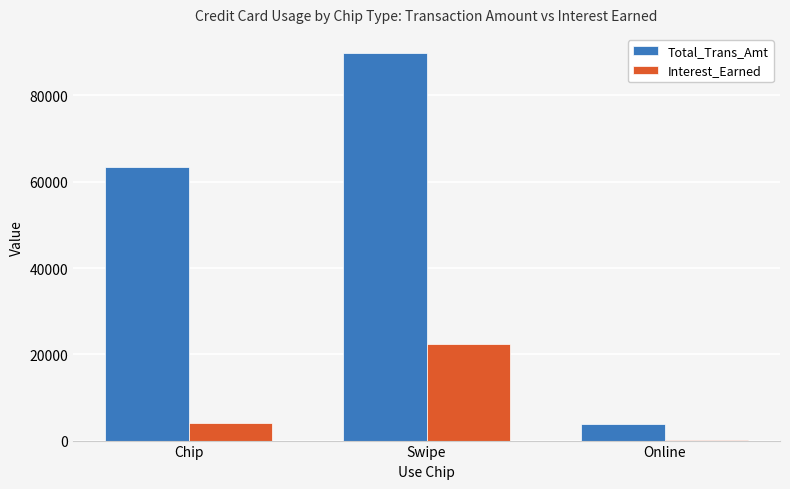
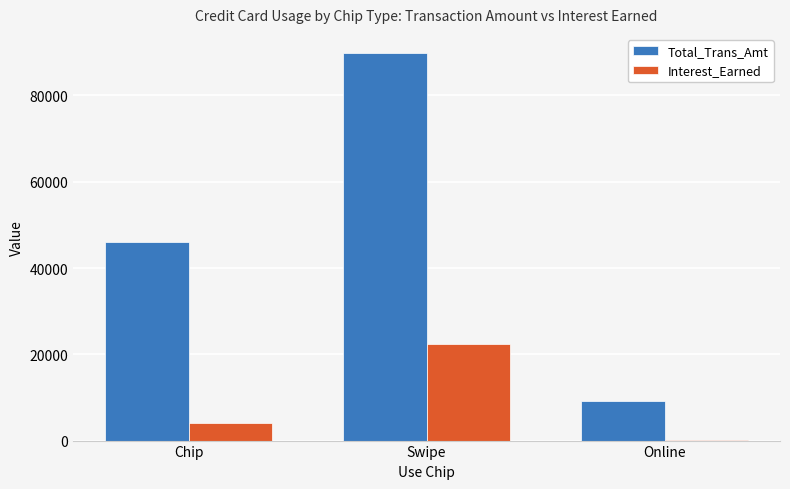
Total_Trans_Amt, Chip: 63000 -> 46000
Total_Trans_Amt, Online: 4000 -> 9000
